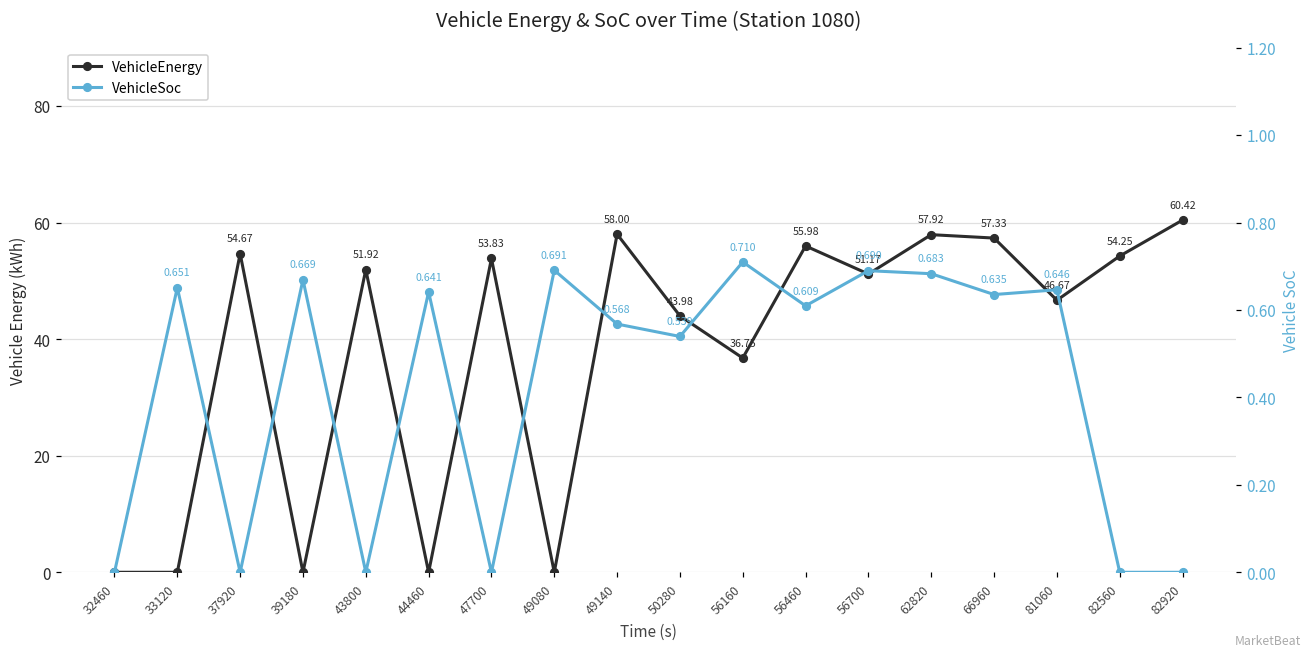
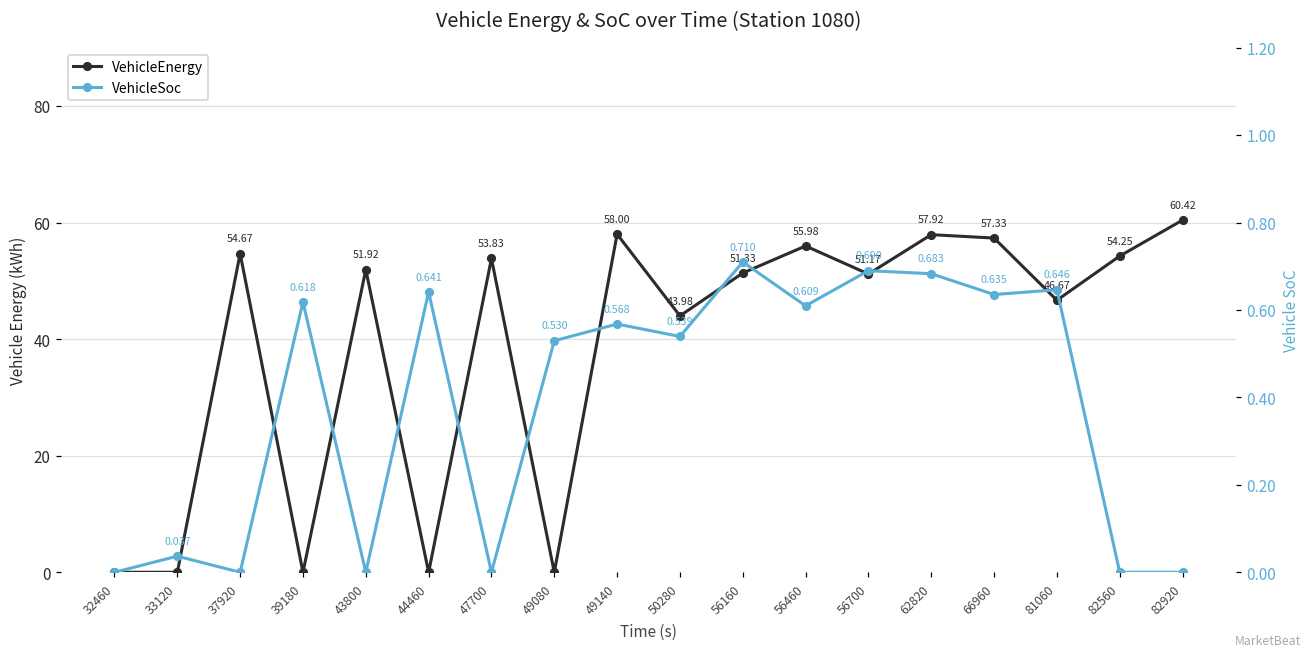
VehicleEnergy, 56160: 36.75 -> 51.33
VehicleSoc, 33120: 0.651 -> 0.037
VehicleSoc, 39180: 0.669 -> 0.618
VehicleSoc, 49080: 0.691 -> 0.530
